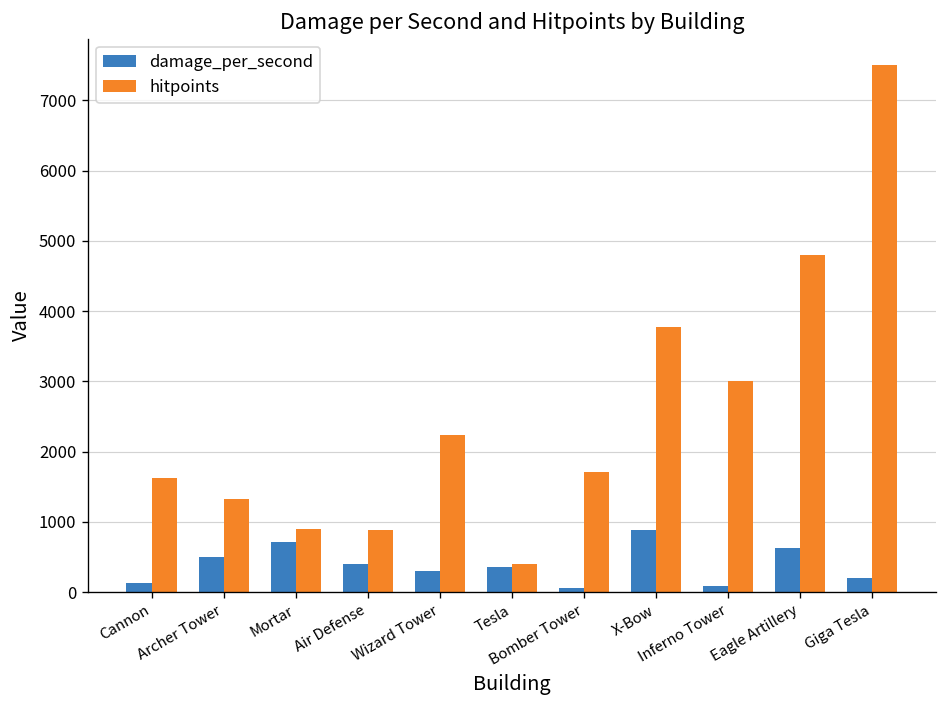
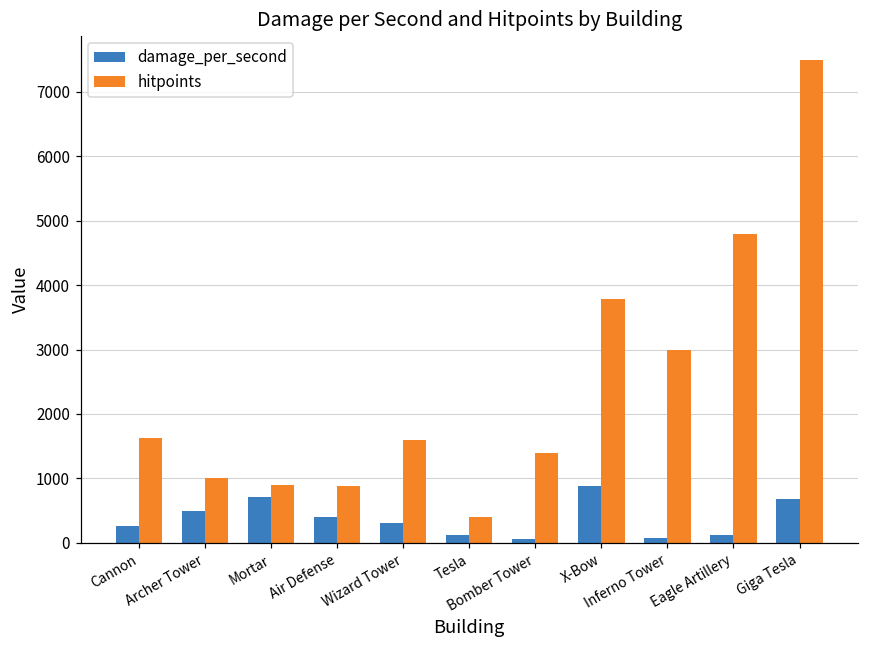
damage_per_second, Cannon: 100 -> 300
hitpoints, Archer Tower: 1300 -> 1000
hitpoints, Wizard Tower: 2200 -> 1600
damage_per_second, Tesla: 400 -> 100
hitpoints, Bomber Tower: 1700 -> 1400
damage_per_second, Eagle Artillery: 600 -> 100
damage_per_second, Giga Tesla: 200 -> 700
